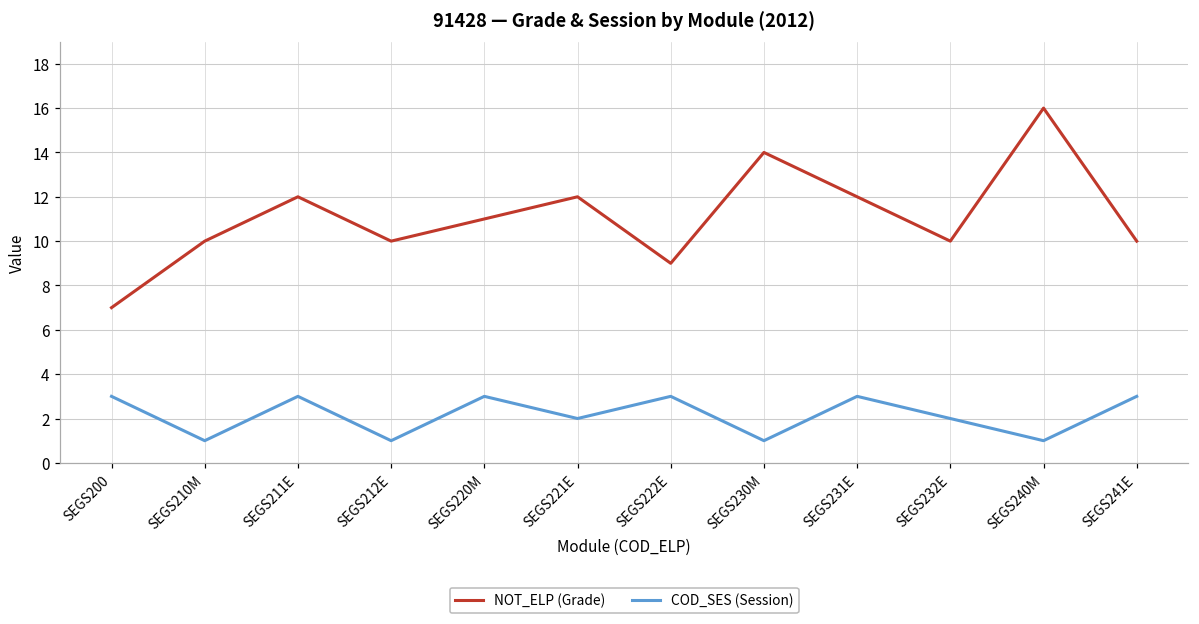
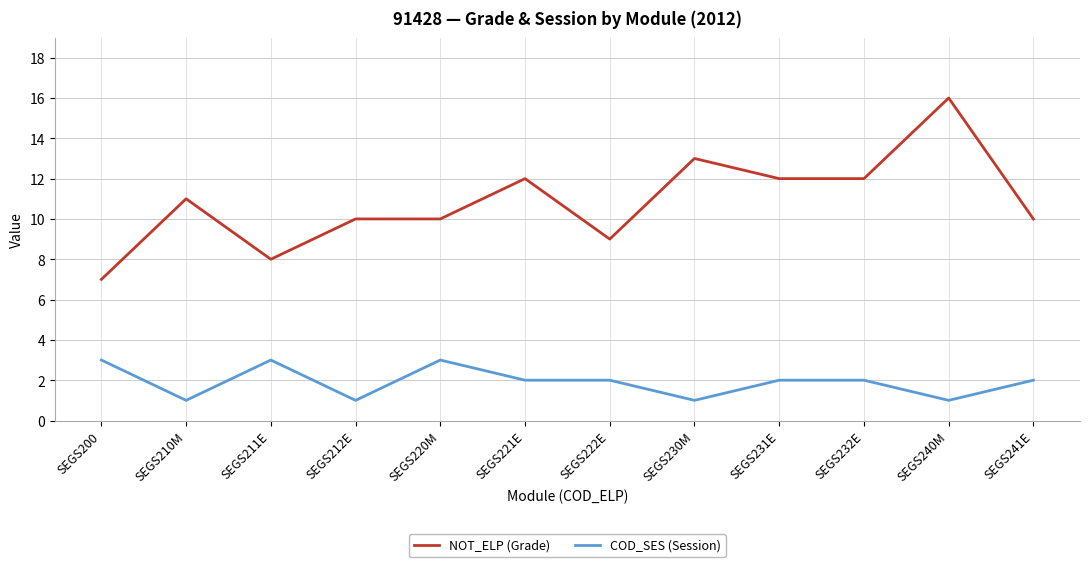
NOT_ELP (Grade), SEGS210M: 10 -> 11
NOT_ELP (Grade), SEGS211E: 12 -> 8
NOT_ELP (Grade), SEGS220M: 11 -> 10
COD_SES (Session), SEGS222E: 3 -> 2
NOT_ELP (Grade), SEGS230M: 14 -> 13
COD_SES (Session), SEGS231E: 3 -> 2
NOT_ELP (Grade), SEGS232E: 10 -> 12
COD_SES (Session), SEGS241E: 3 -> 2
